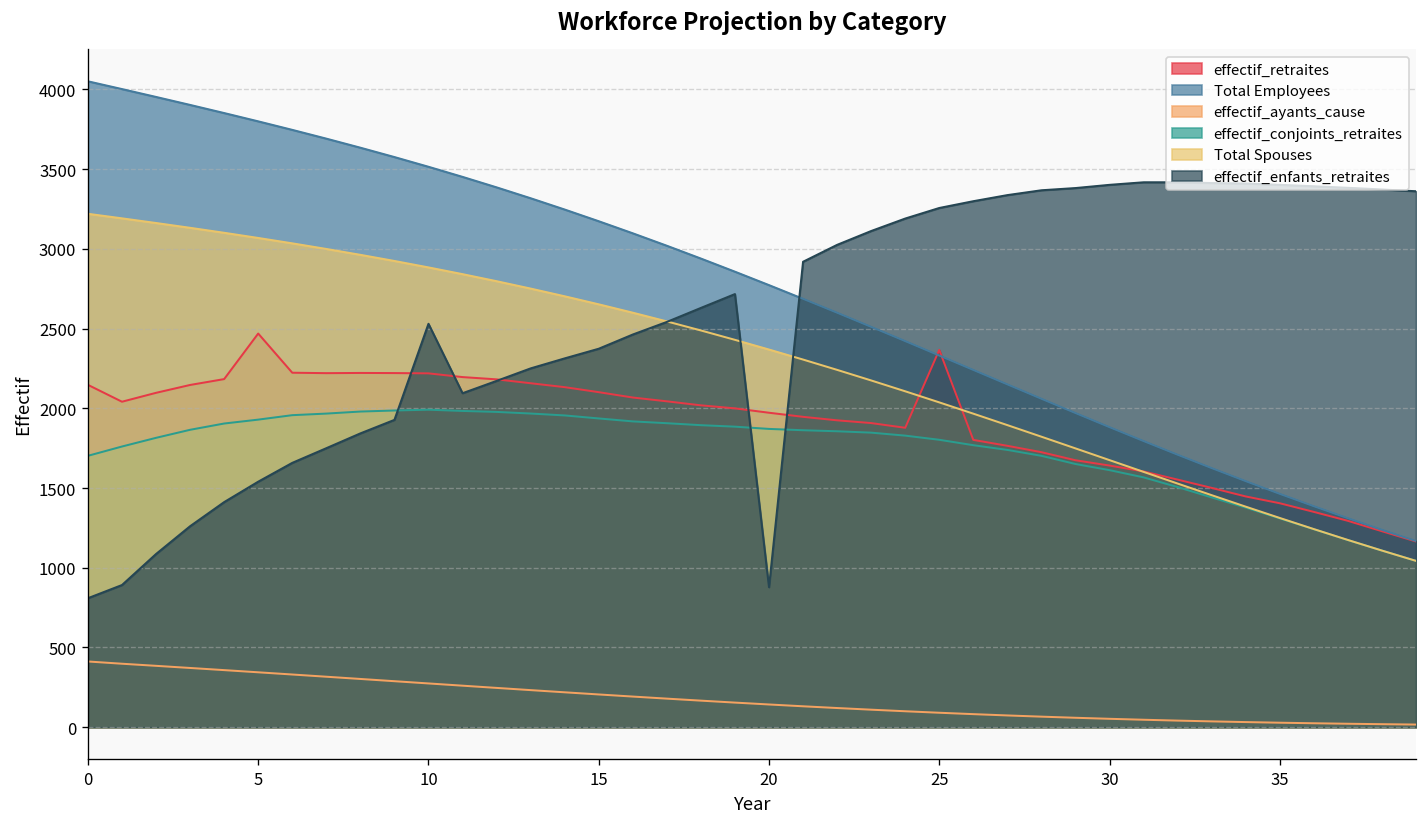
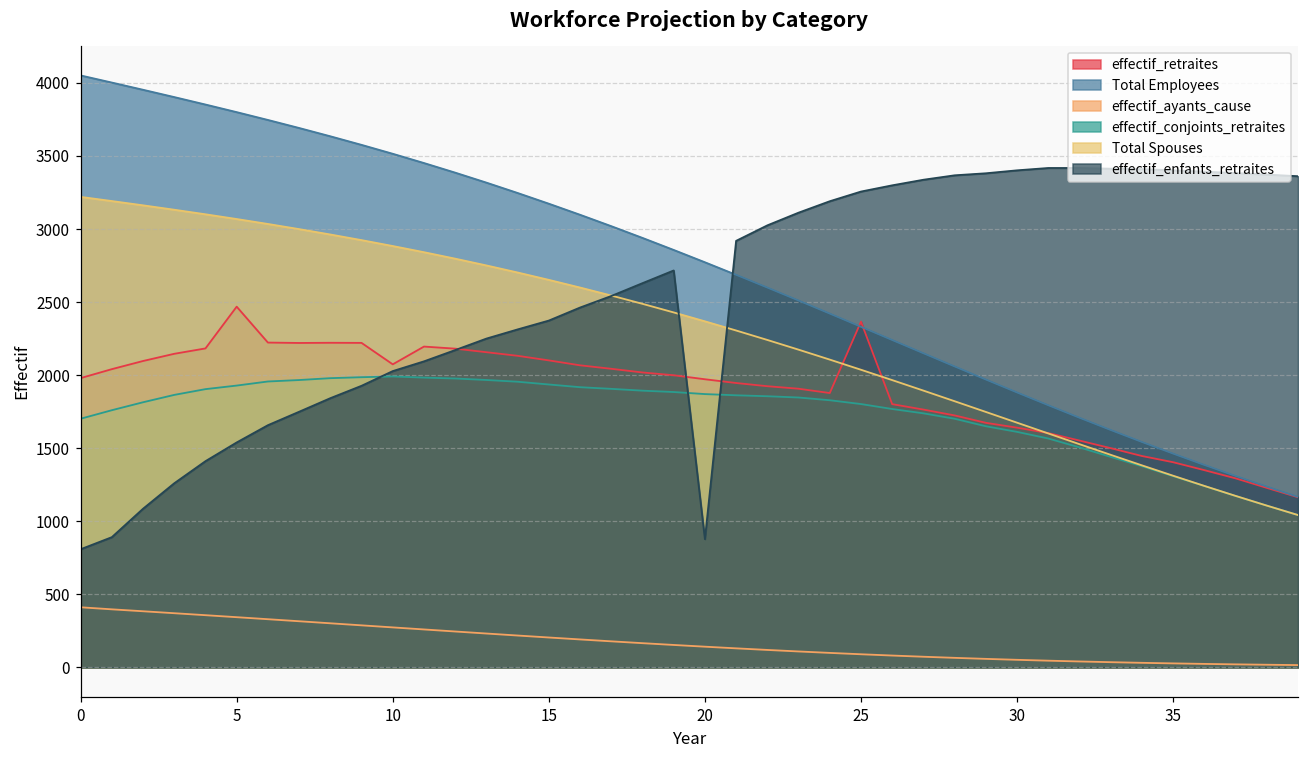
effectif_retraites, 0: 2150 -> 1980
effectif_retraites, 10: 2220 -> 2070
effectif_enfants_retraites, 10: 2530 -> 2030
